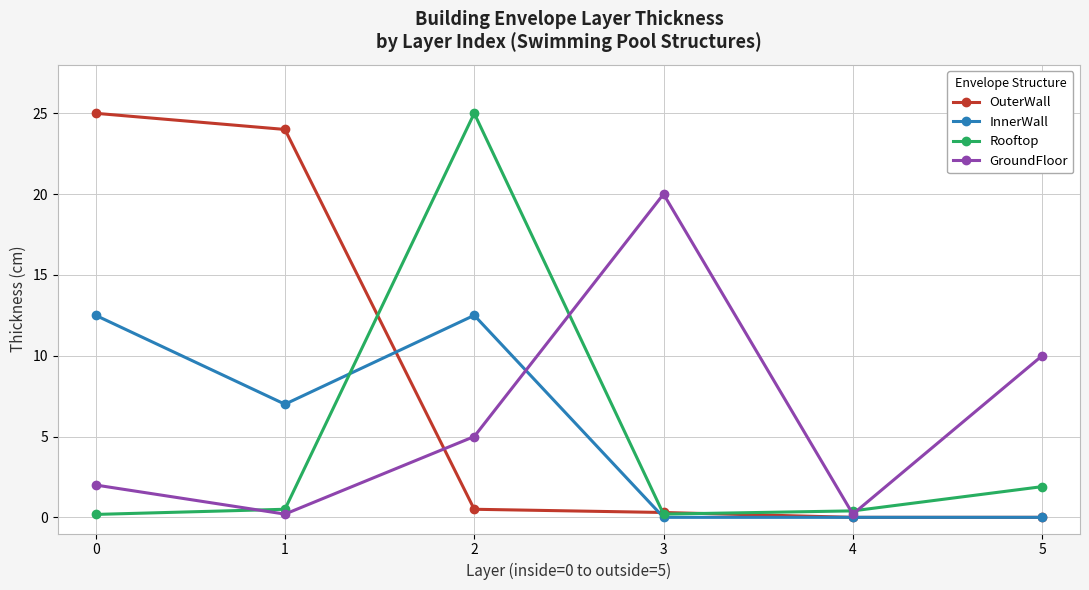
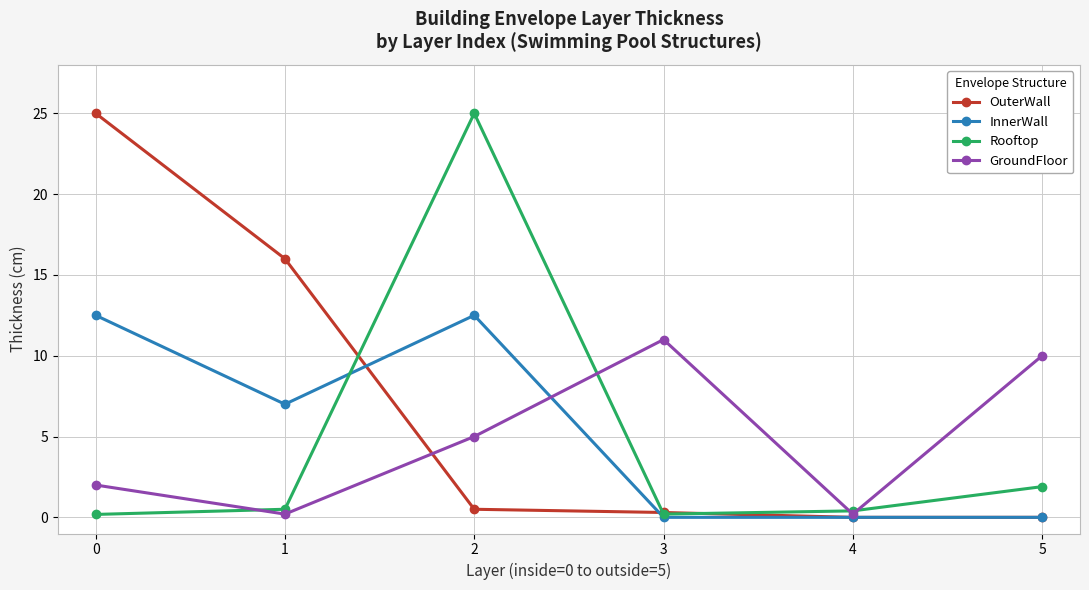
OuterWall, 1: 24 -> 16
GroundFloor, 3: 20 -> 11
